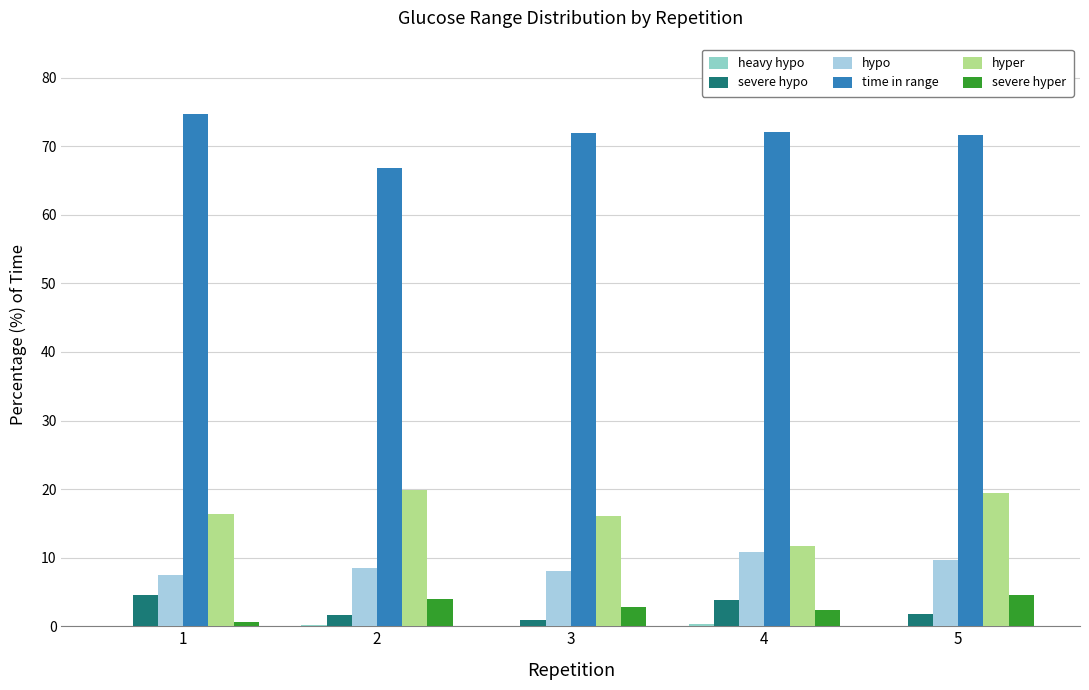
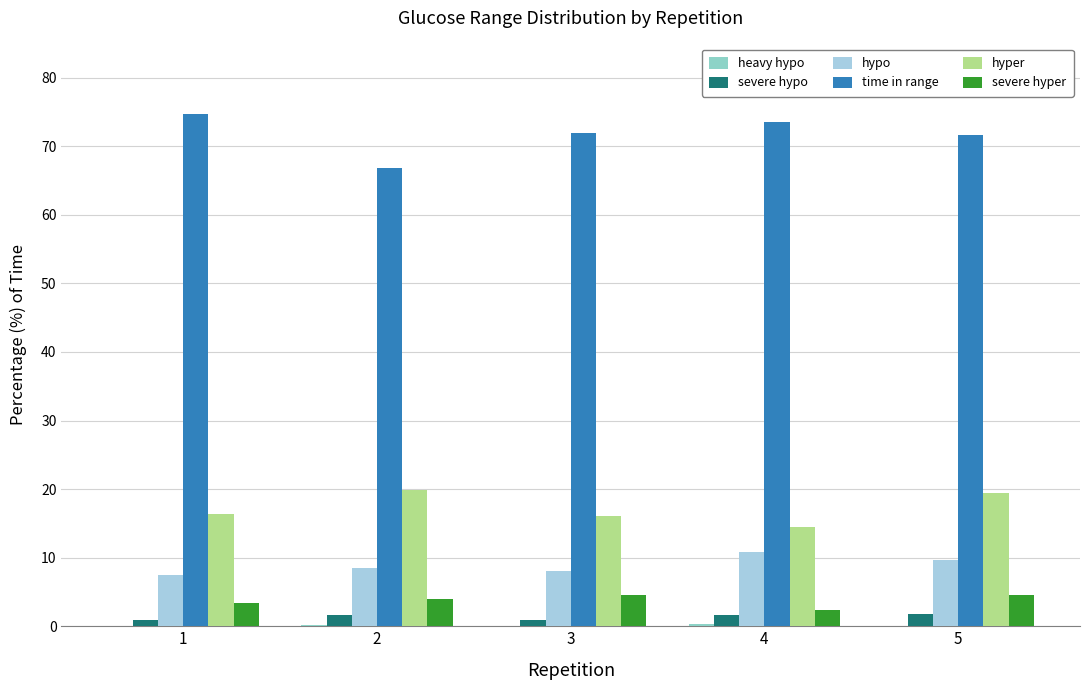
severe hypo, 1: 5 -> 1
severe hyper, 1: 1 -> 3
severe hyper, 3: 3 -> 4
severe hypo, 4: 4 -> 2
time in range, 4: 72 -> 74
hyper, 4: 12 -> 14
